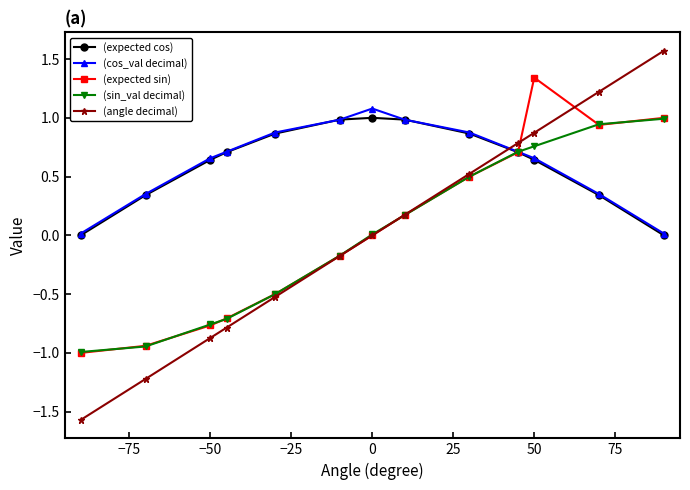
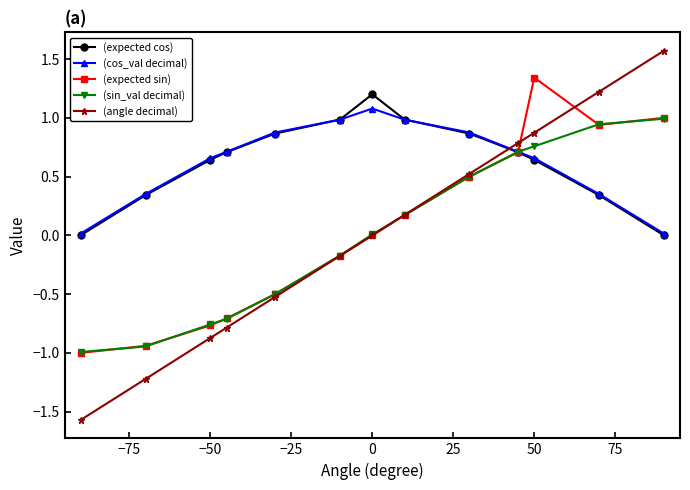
(expected cos), 0: 1.0 -> 1.2
